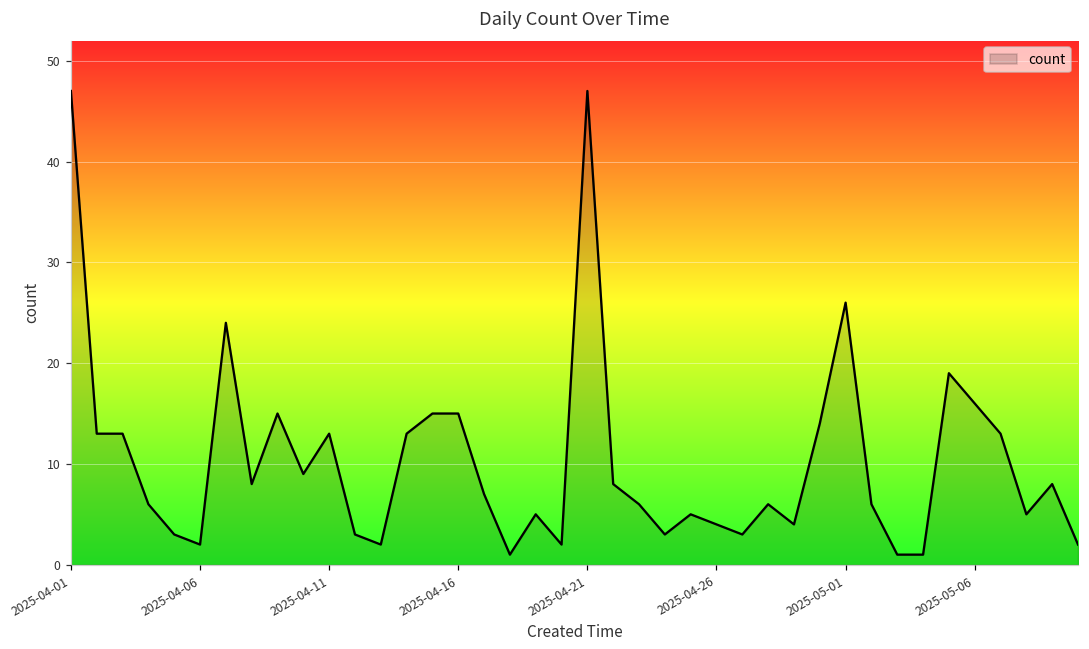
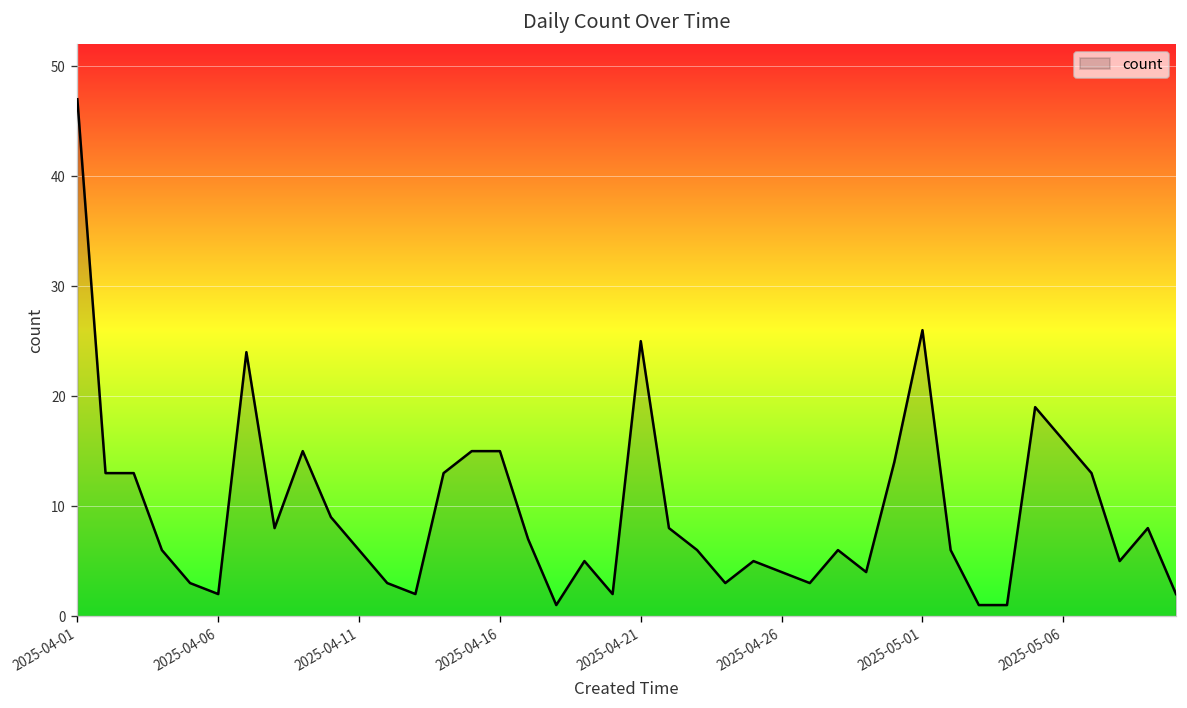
2025-04-11: 13 -> 6
2025-04-21: 47 -> 25
